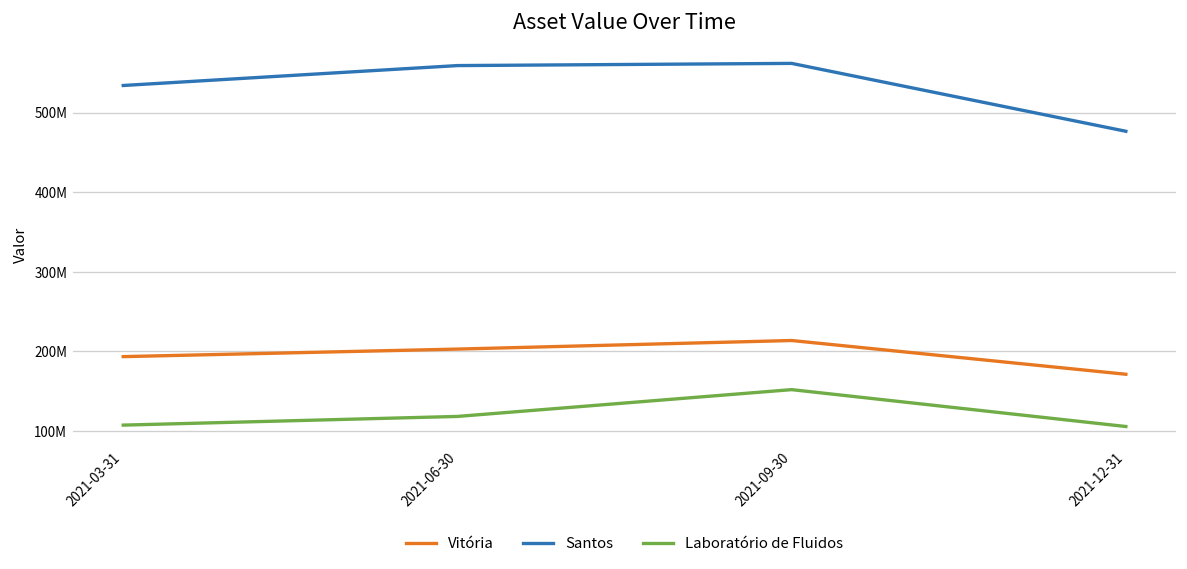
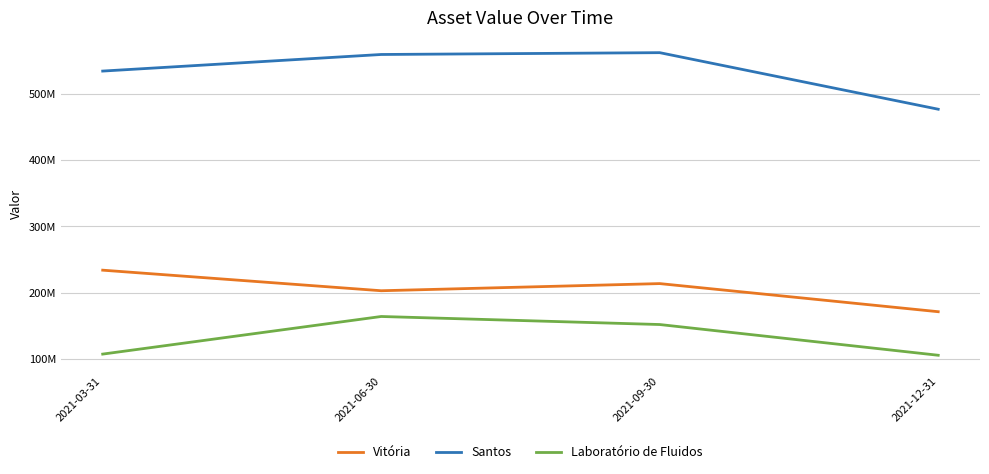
Vitória, 2021-03-31: 190000000 -> 230000000
Laboratório de Fluidos, 2021-06-30: 120000000 -> 160000000
